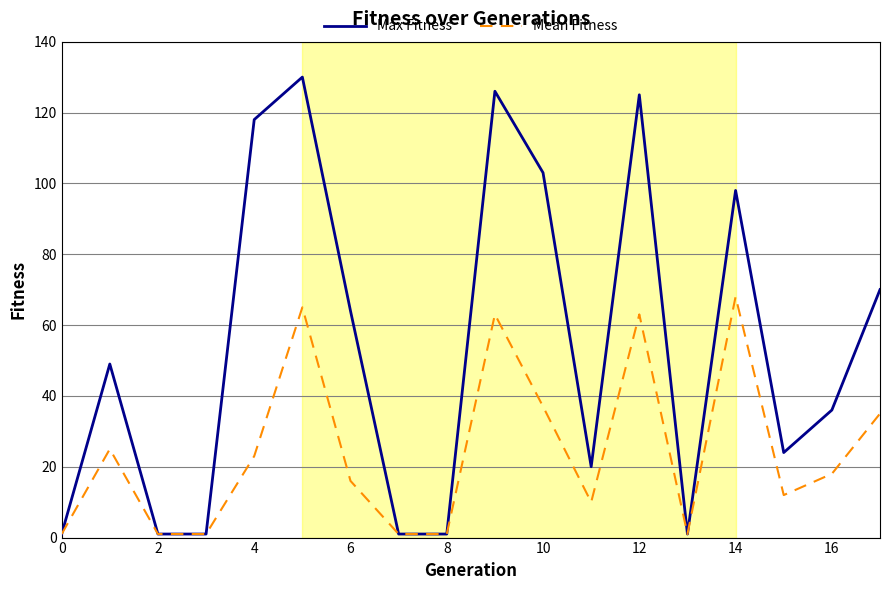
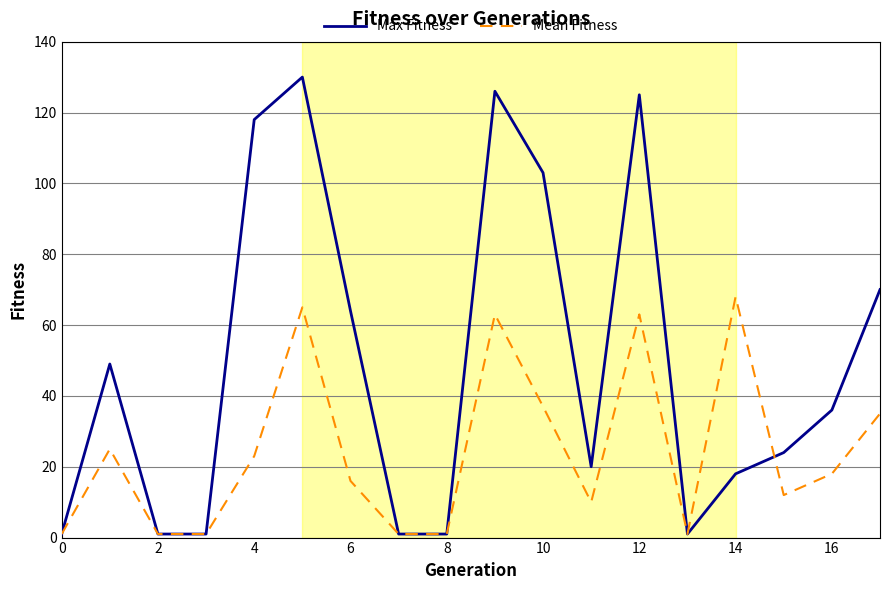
Max Fitness, 14: 98 -> 18
